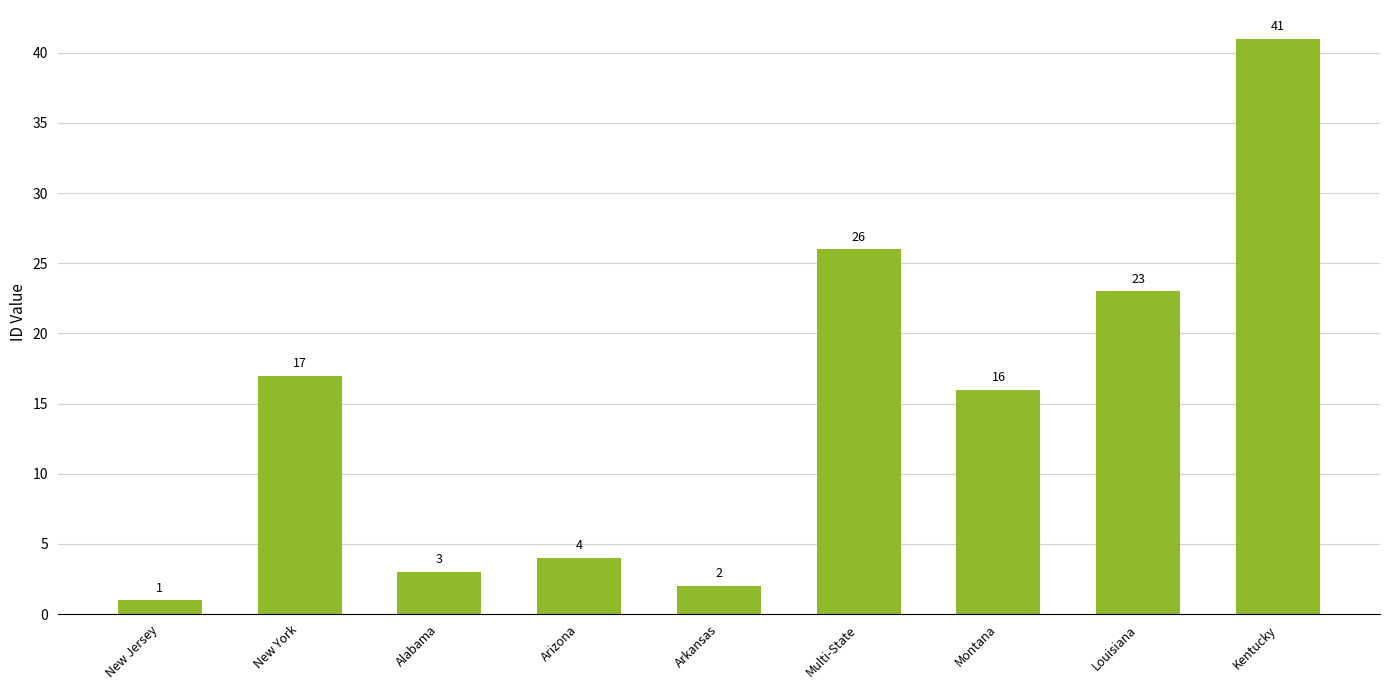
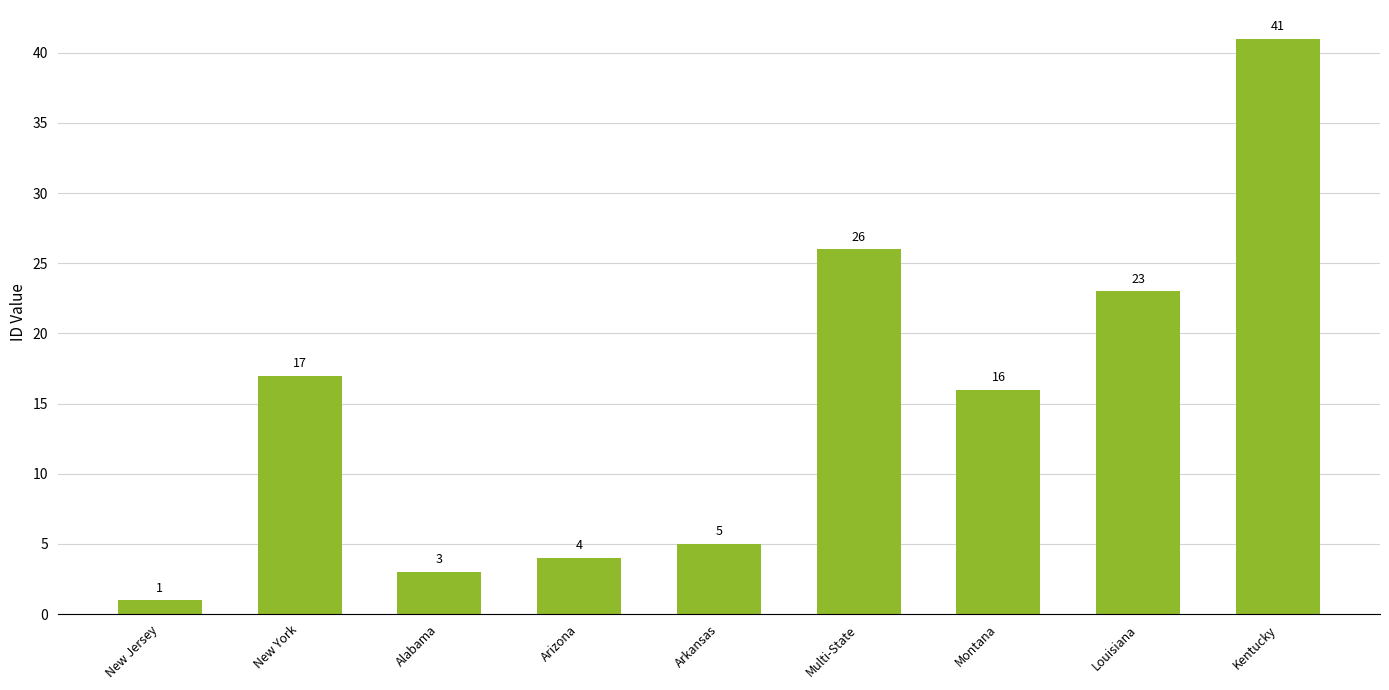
Arkansas: 2 -> 5
